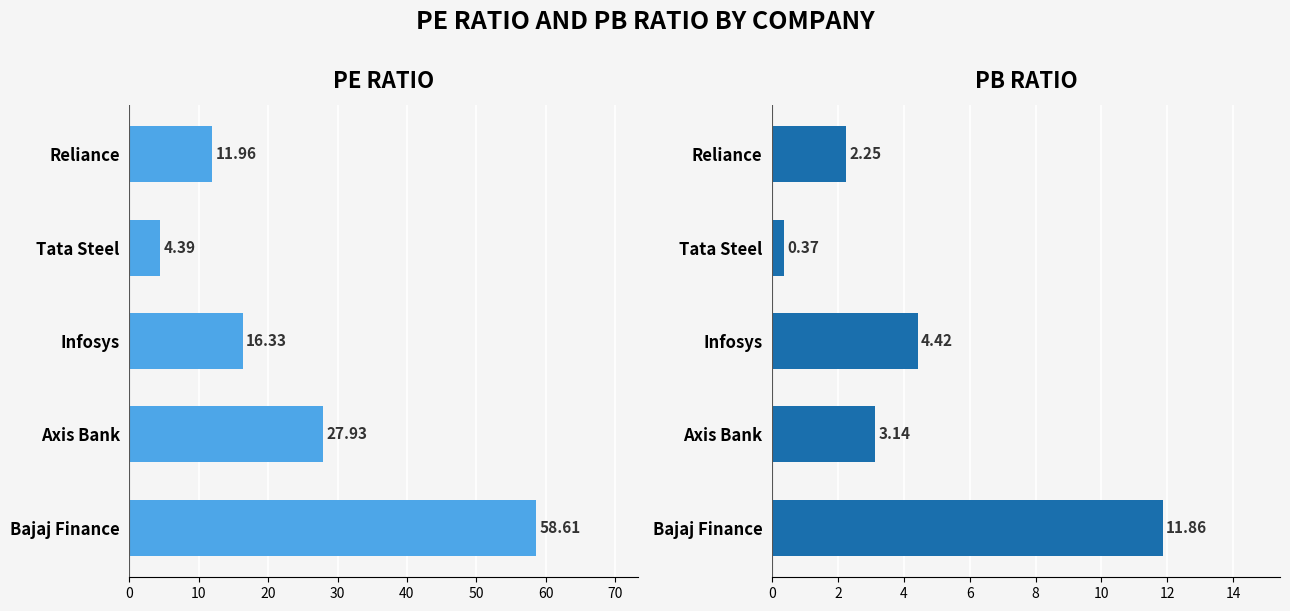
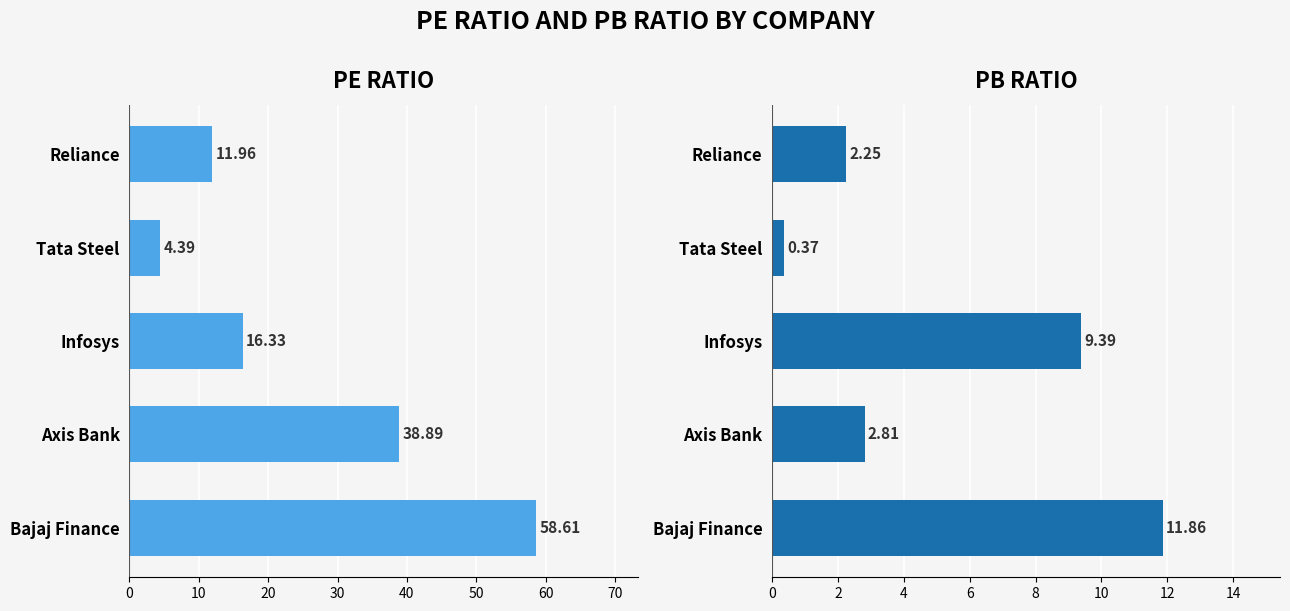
PE RATIO, Axis Bank: 27.93 -> 38.89
PB RATIO, Infosys: 4.42 -> 9.39
PB RATIO, Axis Bank: 3.14 -> 2.81
